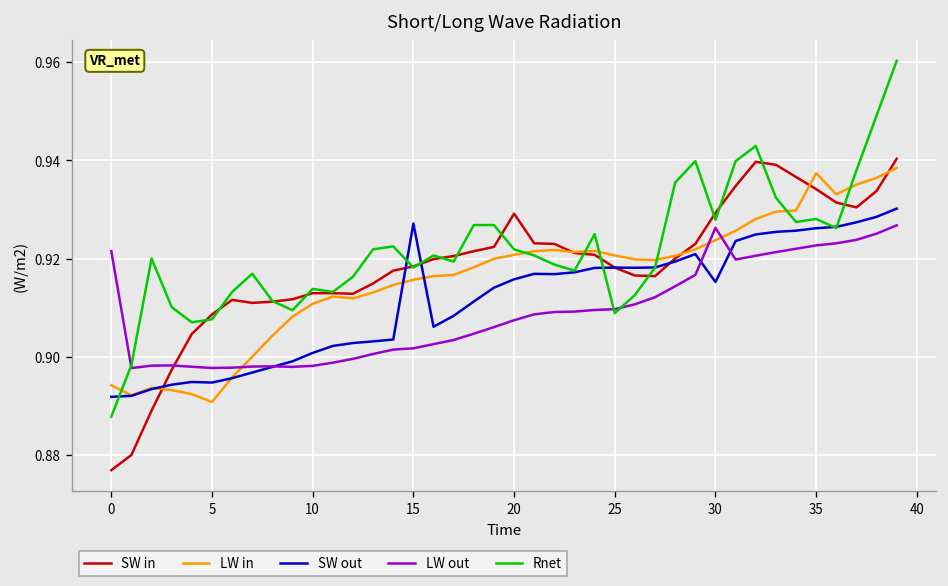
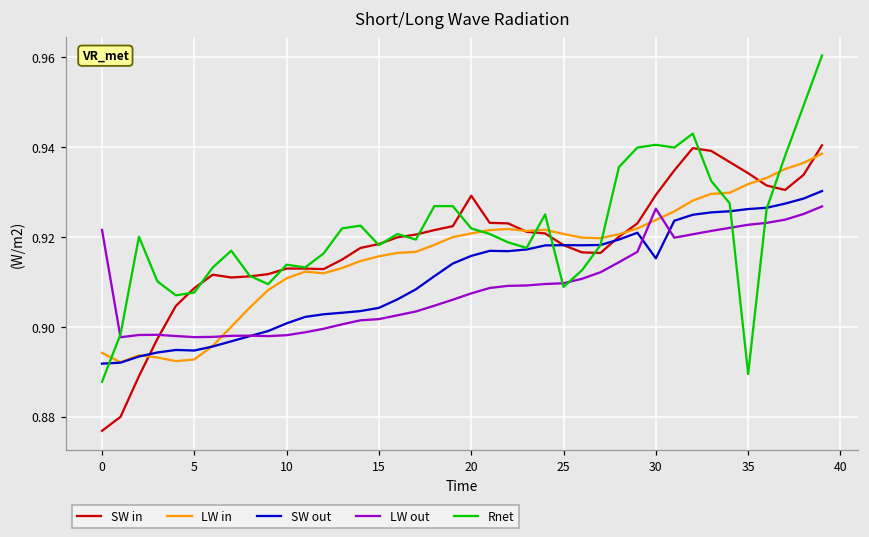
LW in, 5: 0.891 -> 0.893
SW out, 15: 0.927 -> 0.904
Rnet, 30: 0.928 -> 0.940
LW in, 35: 0.937 -> 0.932
Rnet, 35: 0.928 -> 0.890
